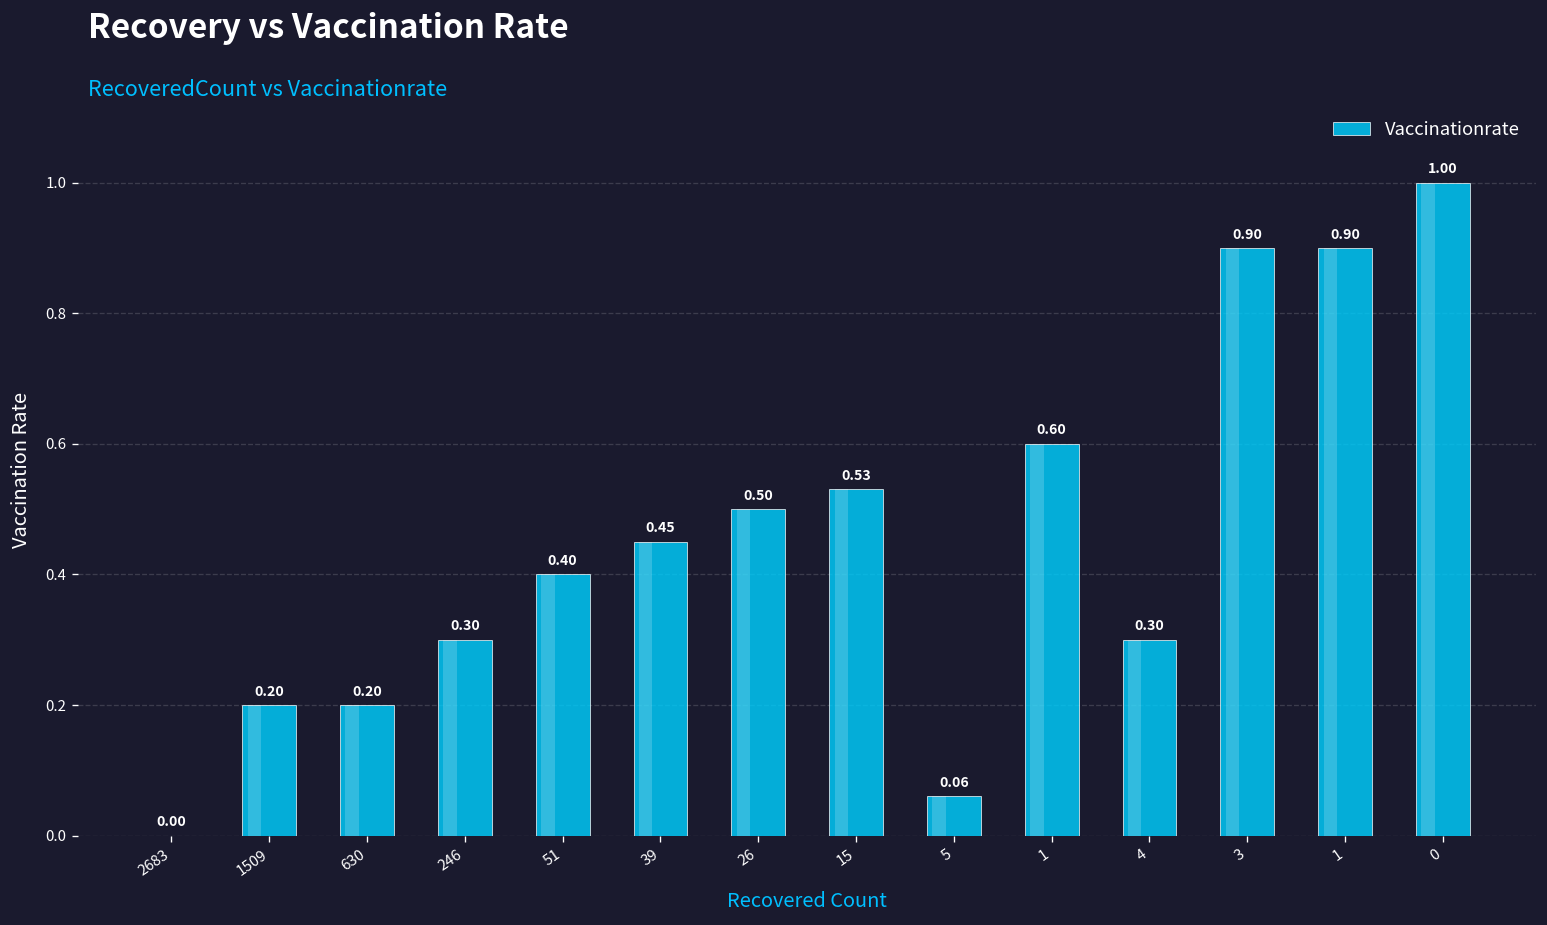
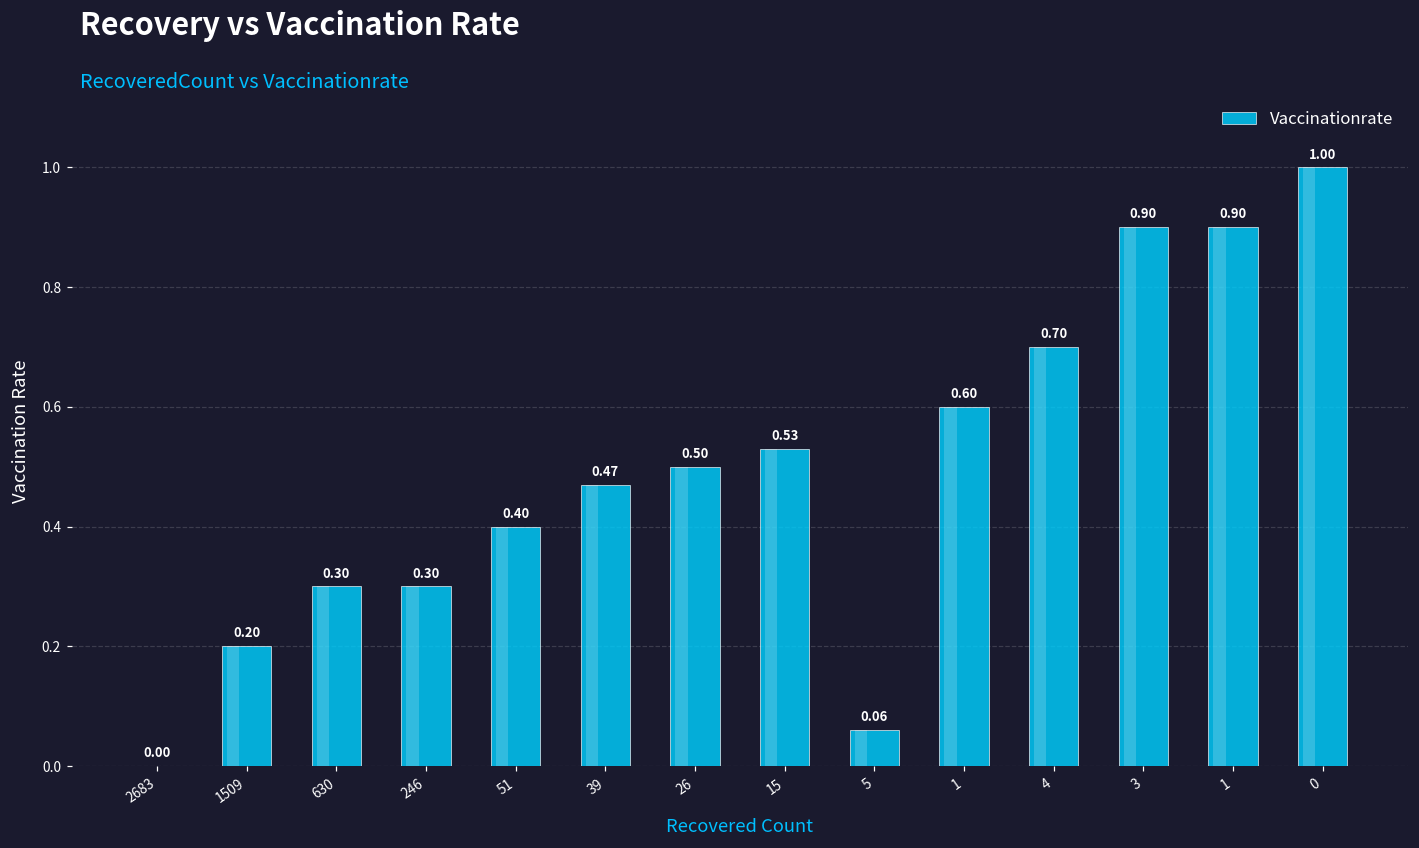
630: 0.20 -> 0.30
39: 0.45 -> 0.47
4: 0.30 -> 0.70
